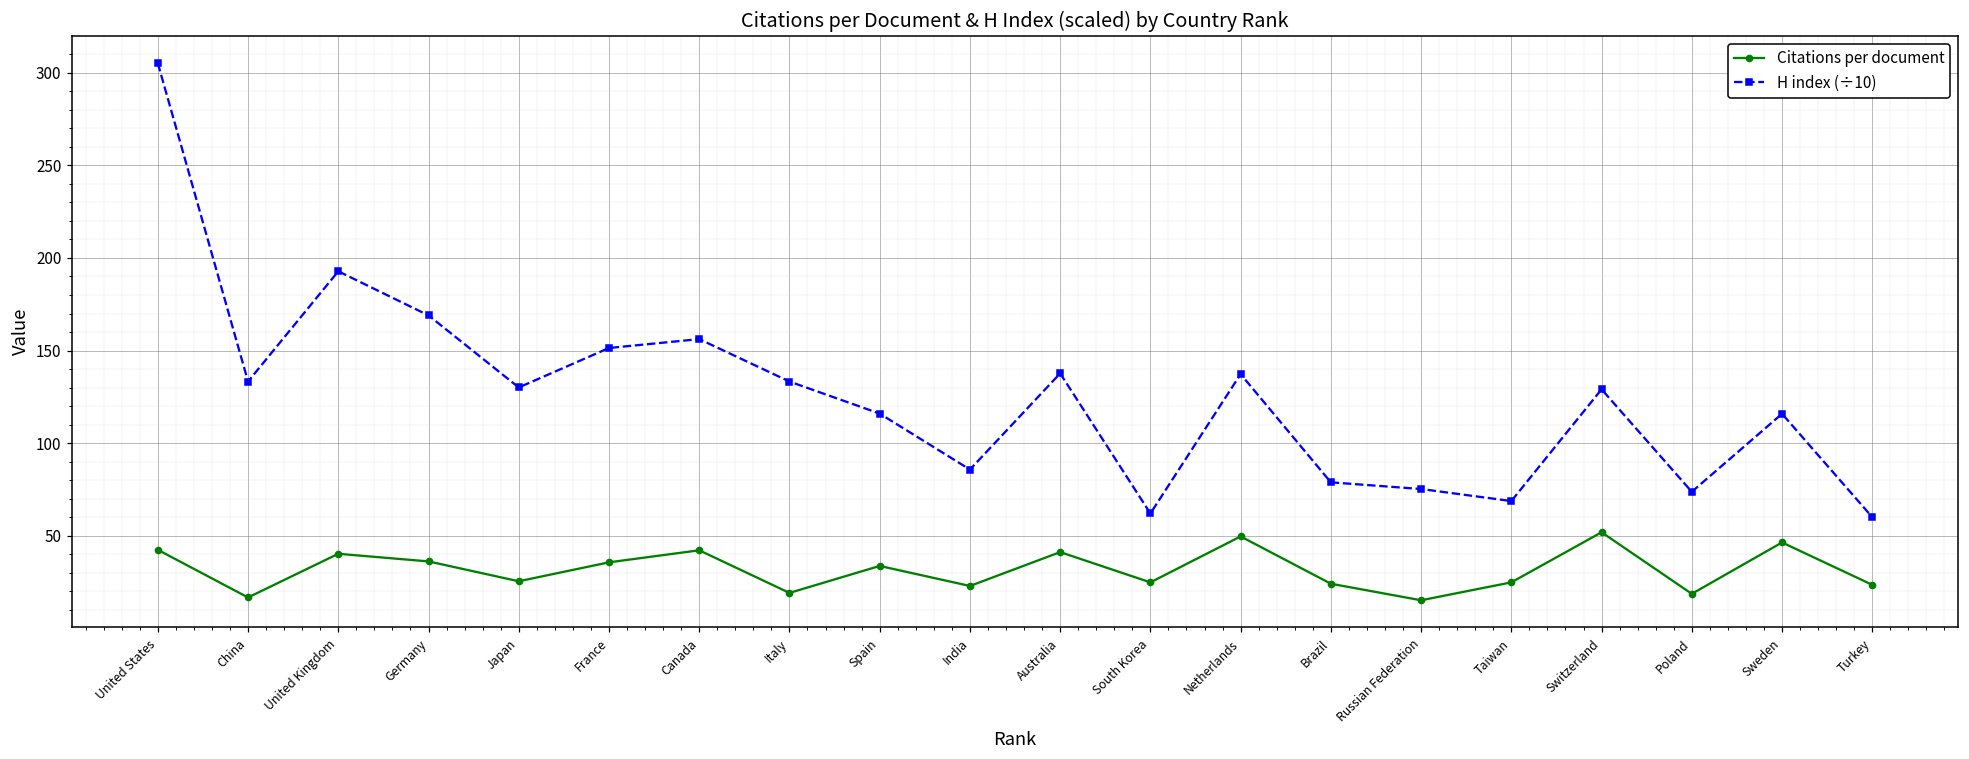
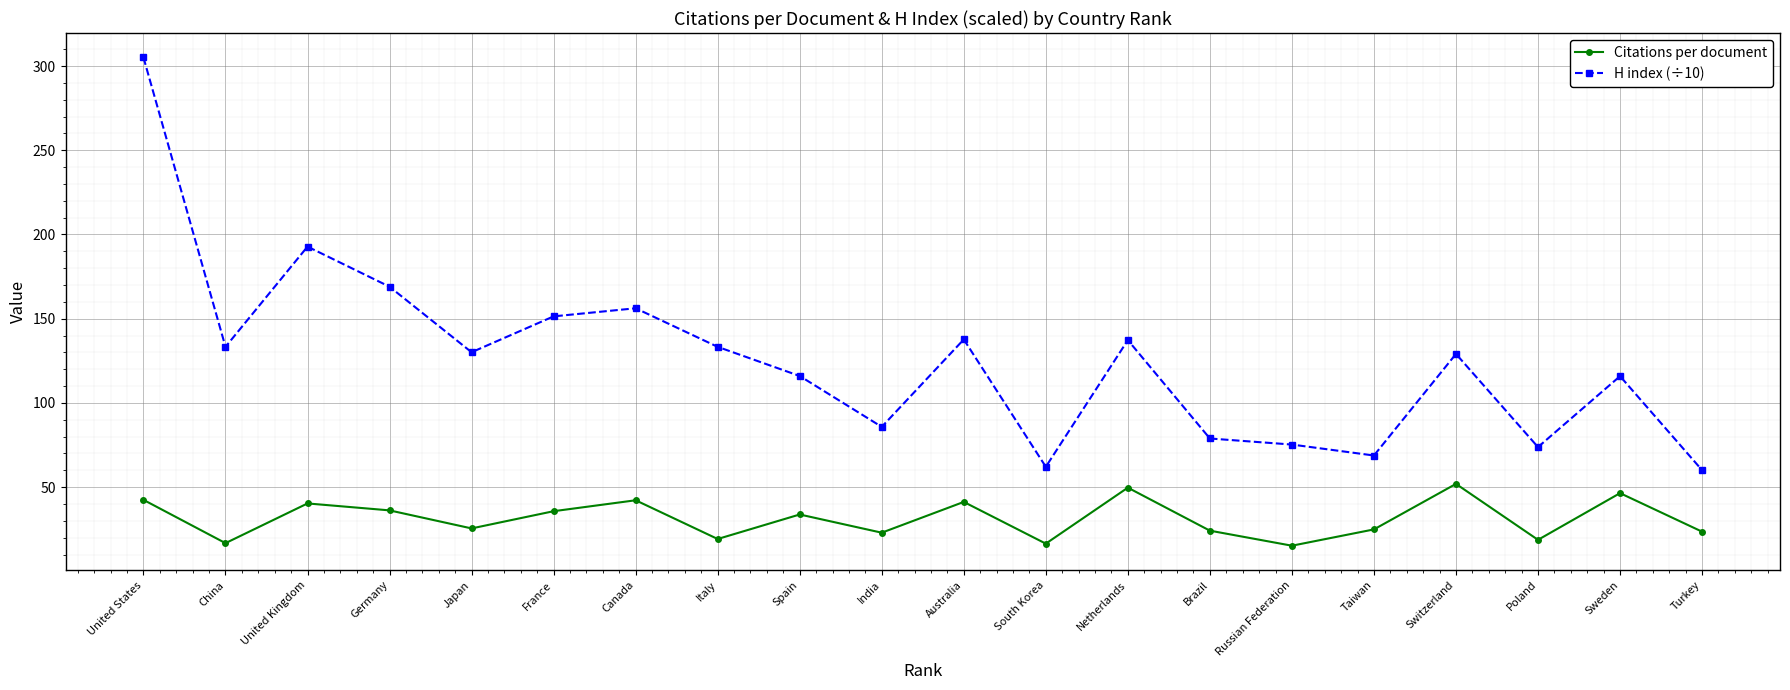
Citations per document, South Korea: 25 -> 16
